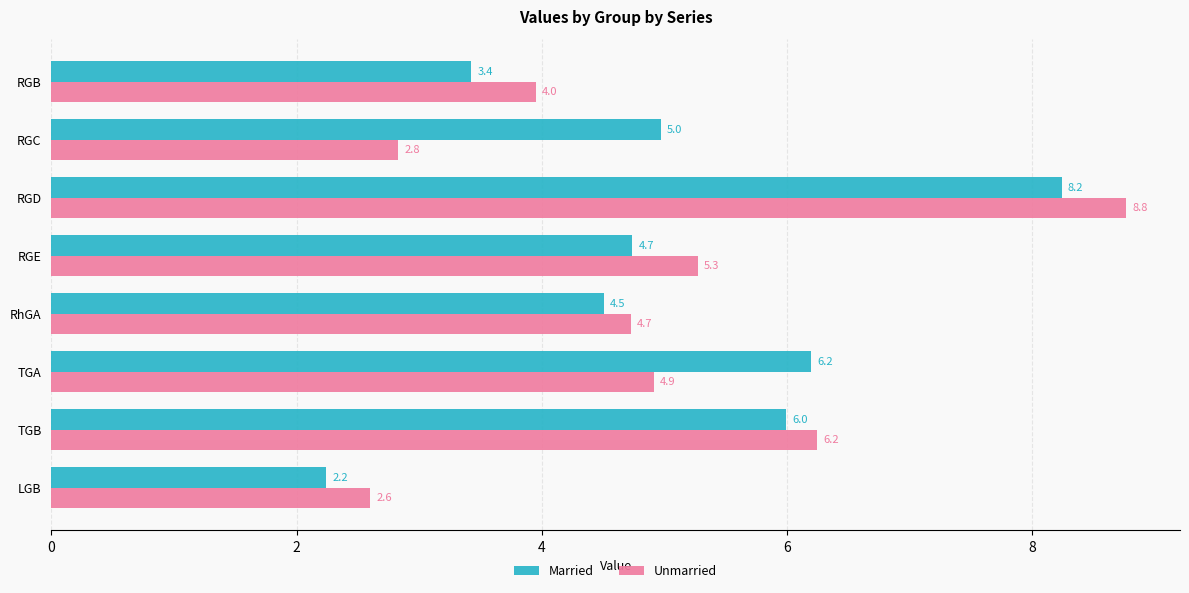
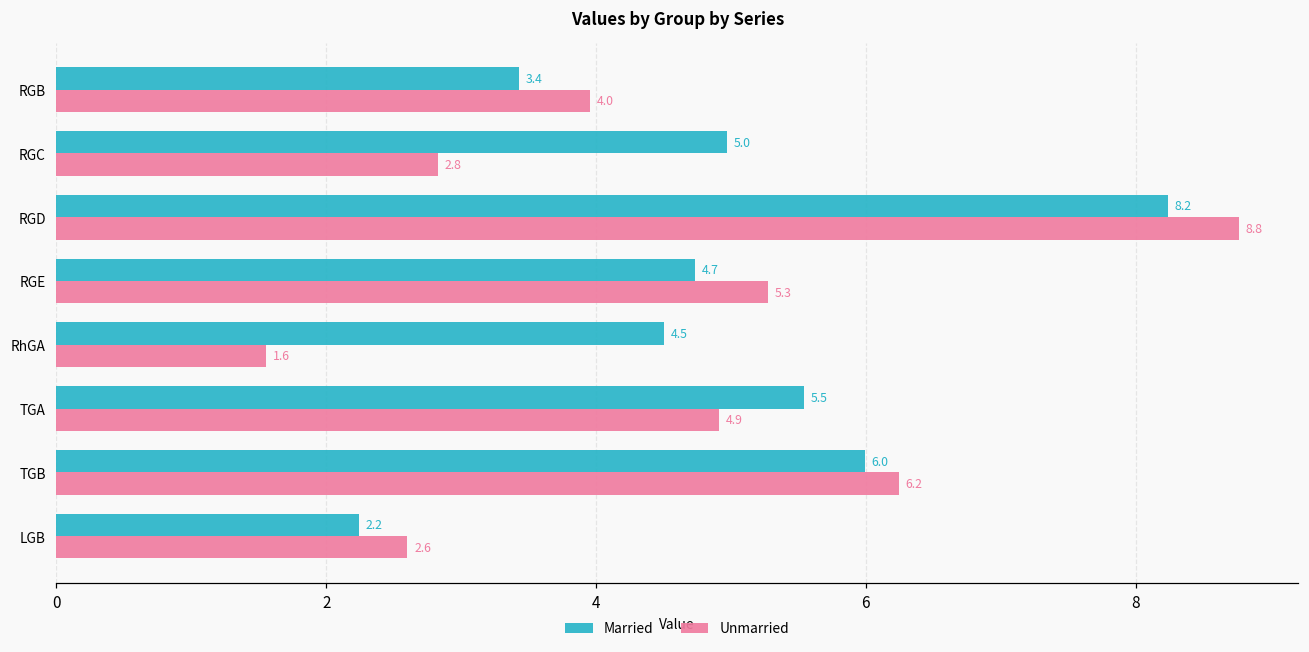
Unmarried, RhGA: 4.7 -> 1.6
Married, TGA: 6.2 -> 5.5
